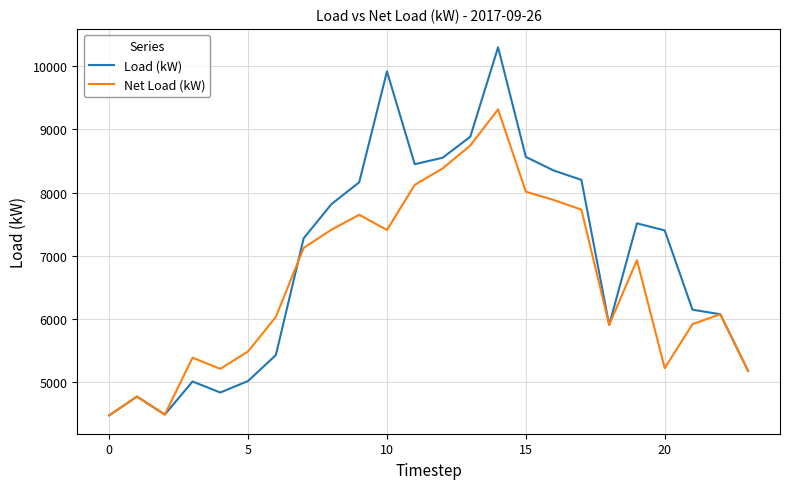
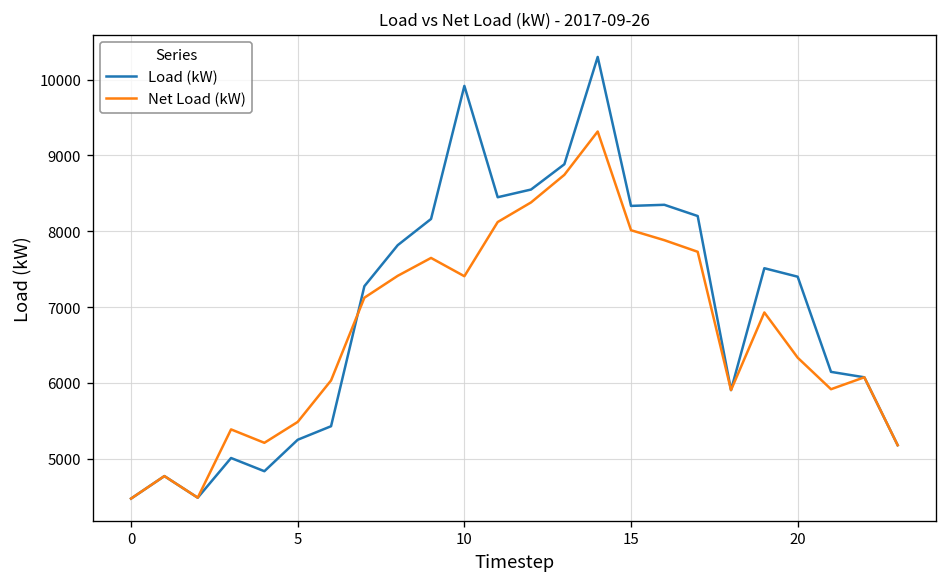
Load (kW), 5: 5000 -> 5300
Load (kW), 15: 8600 -> 8300
Net Load (kW), 20: 5200 -> 6300
